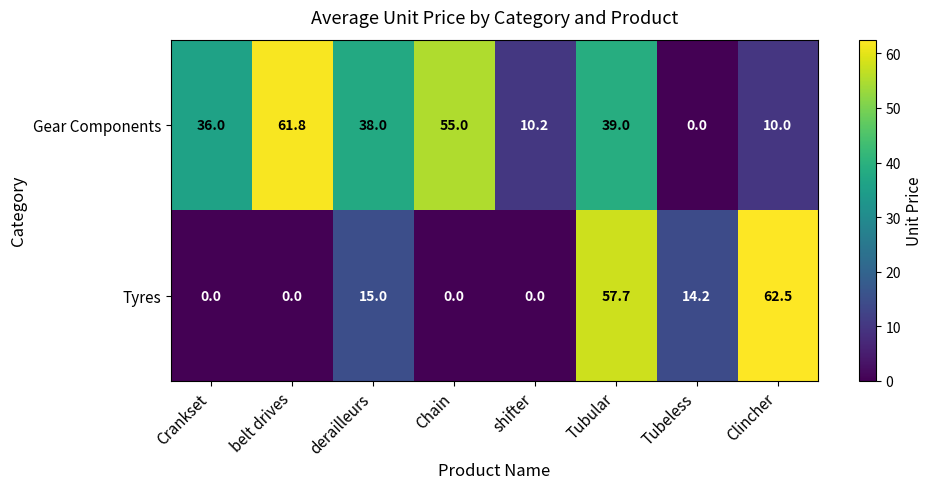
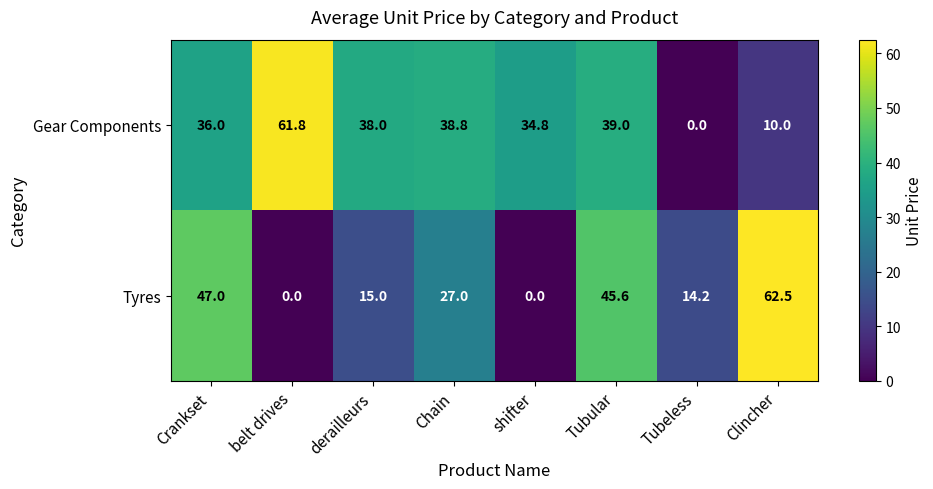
Gear Components, Chain: 55.0 -> 38.8
Gear Components, shifter: 10.2 -> 34.8
Tyres, Crankset: 0.0 -> 47.0
Tyres, Chain: 0.0 -> 27.0
Tyres, Tubular: 57.7 -> 45.6
